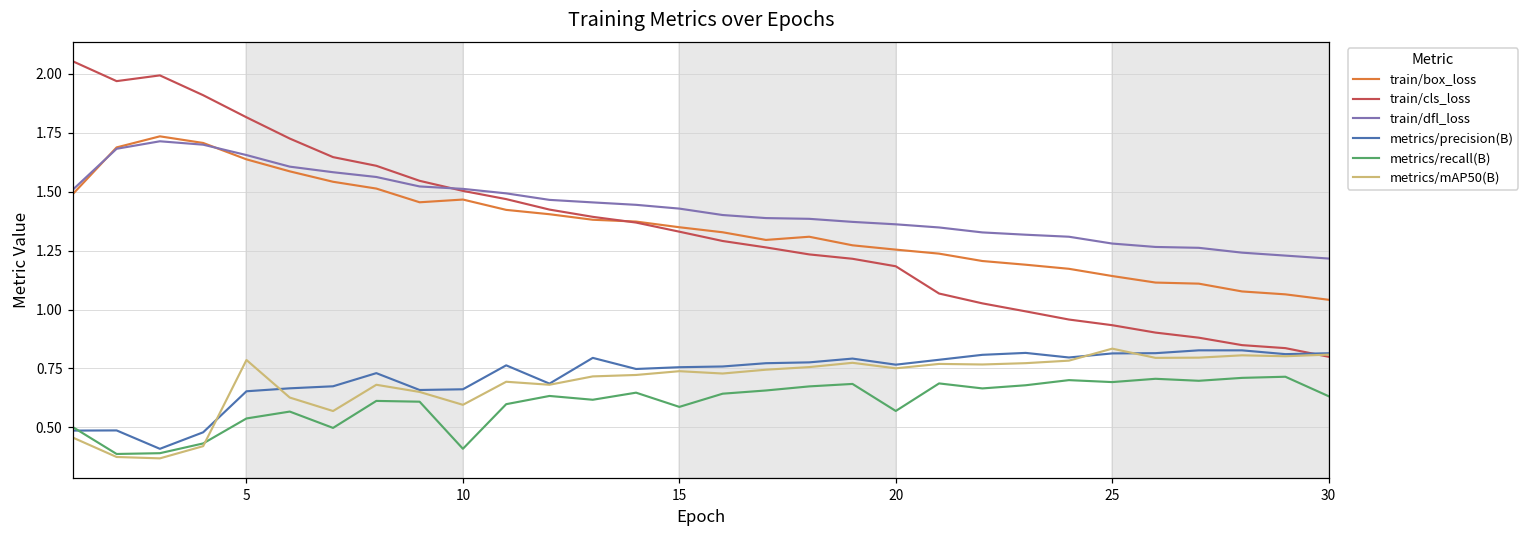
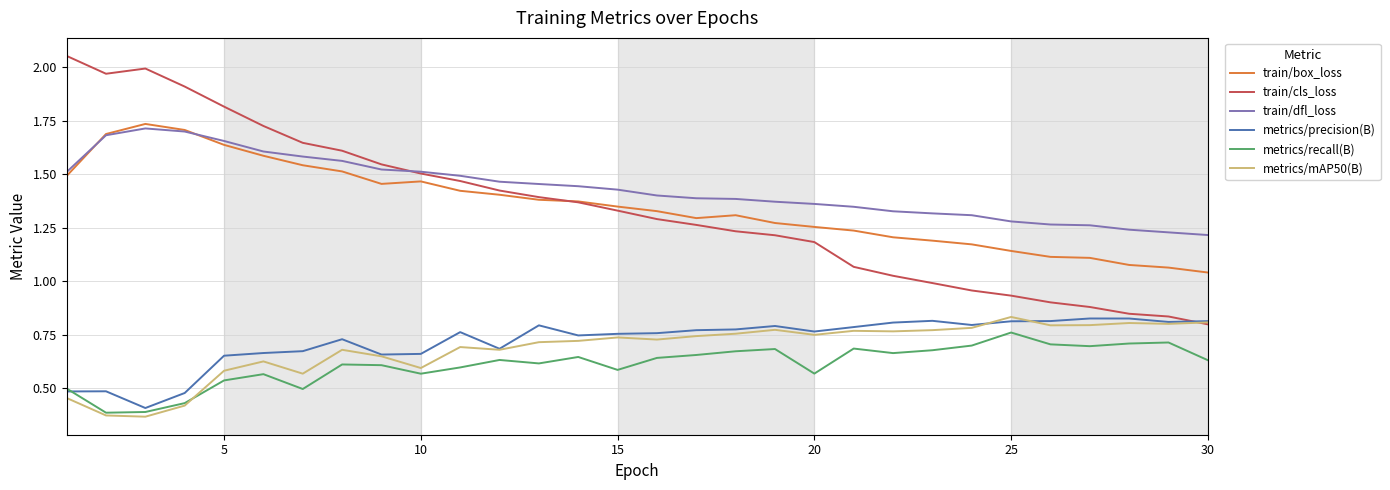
metrics/mAP50(B), 5: 0.79 -> 0.58
metrics/recall(B), 10: 0.41 -> 0.57
metrics/recall(B), 25: 0.69 -> 0.76
